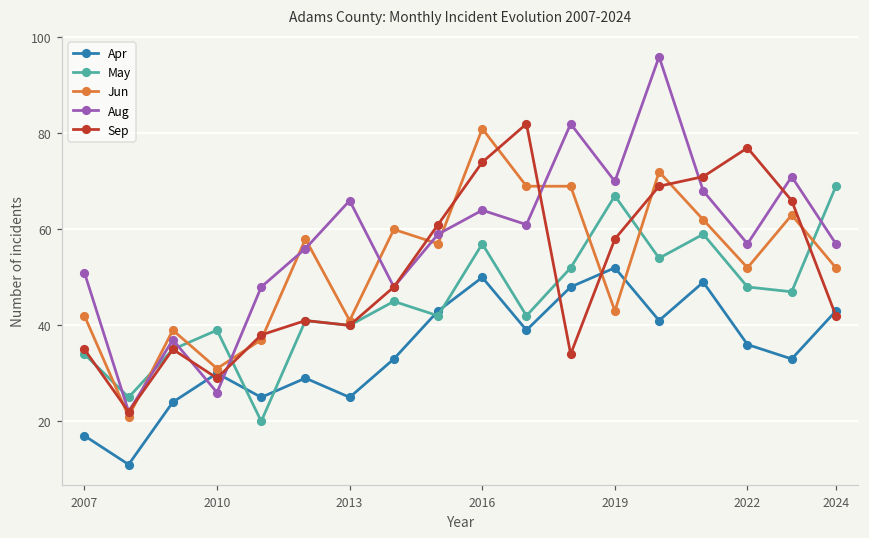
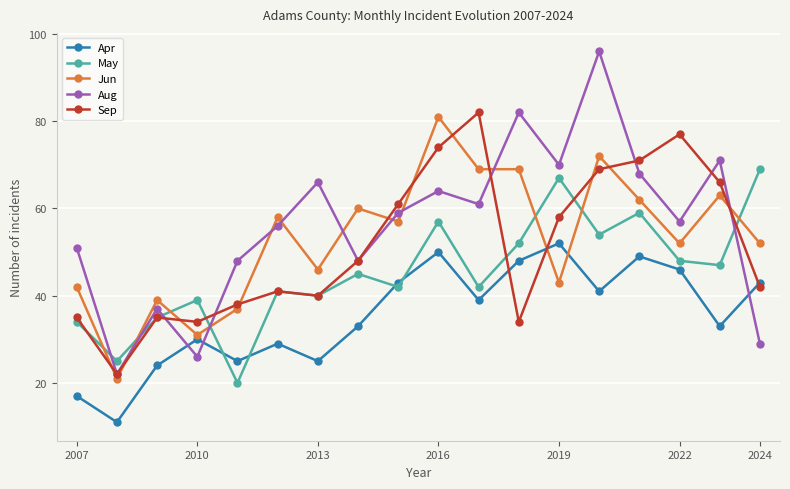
Sep, 2010: 29 -> 34
Jun, 2013: 41 -> 46
Apr, 2022: 36 -> 46
Aug, 2024: 57 -> 29
